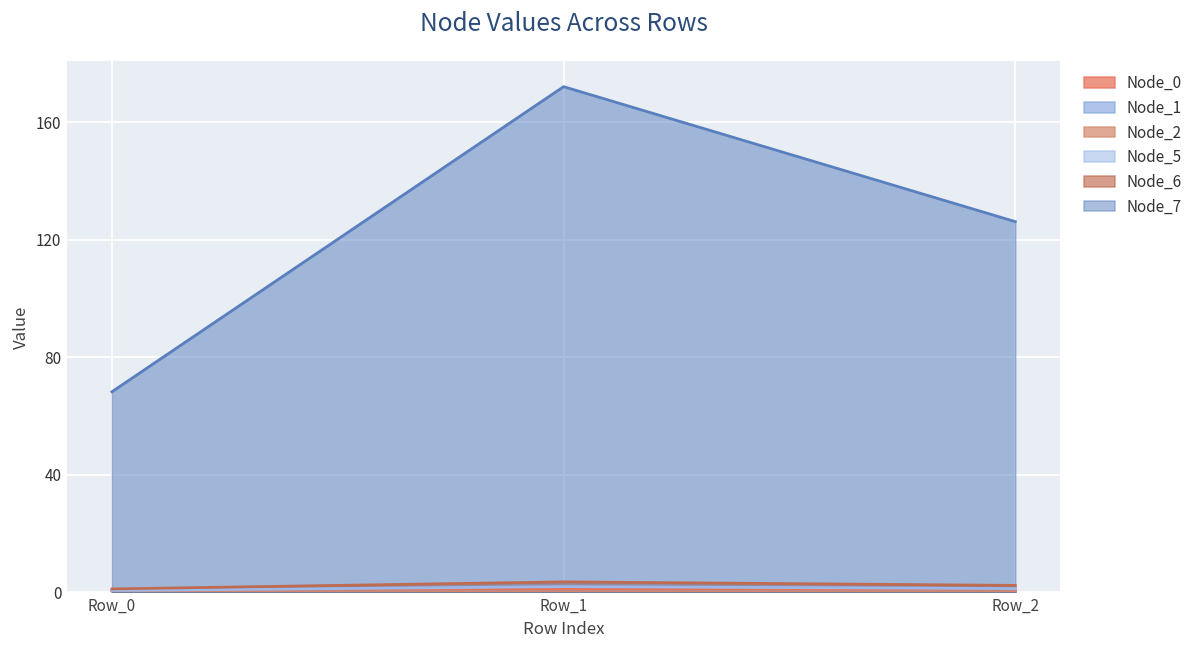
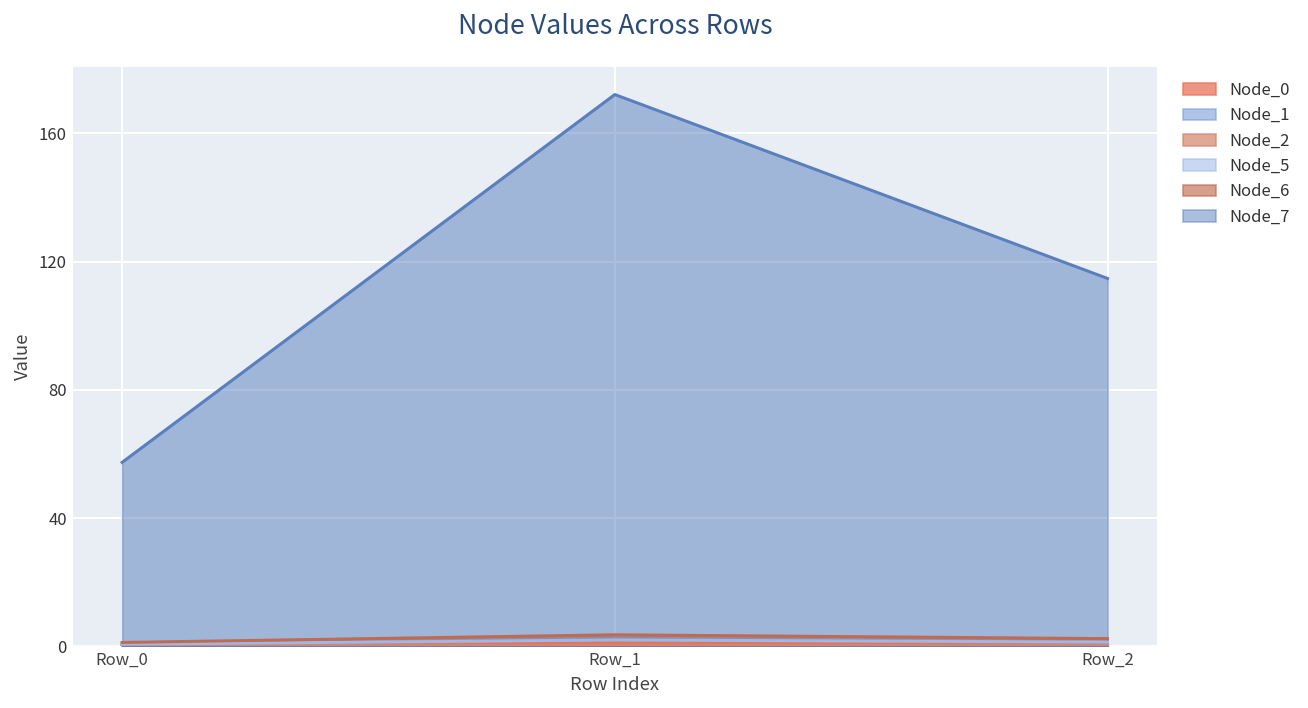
Node_7, Row_0: 68 -> 57
Node_7, Row_2: 126 -> 115
